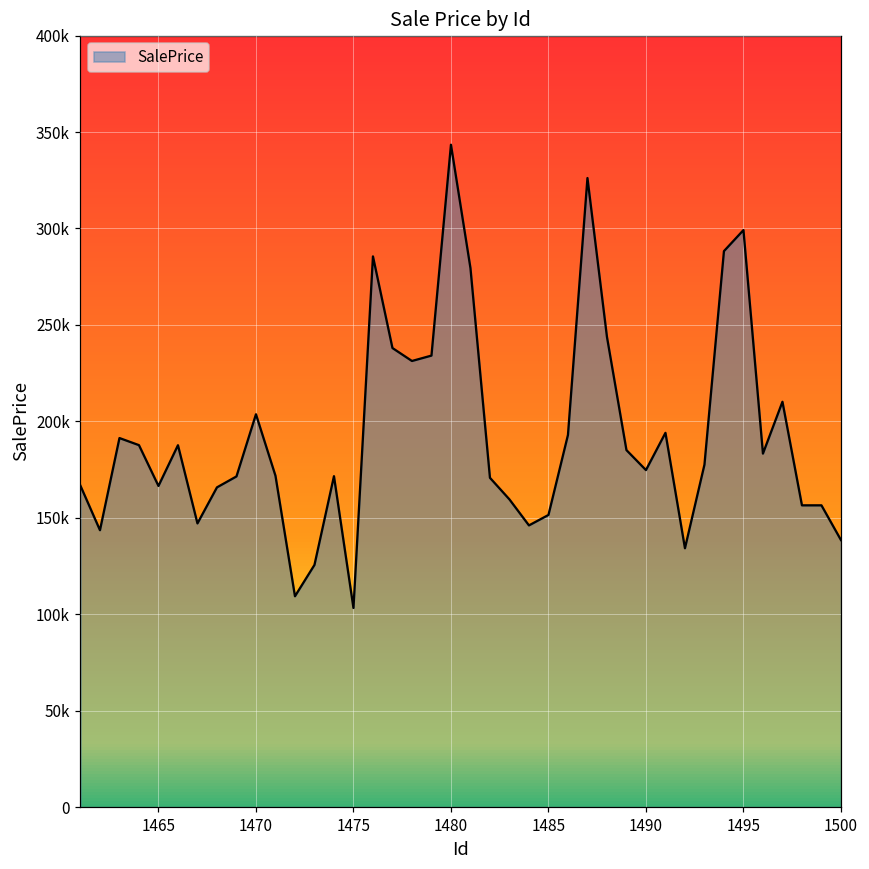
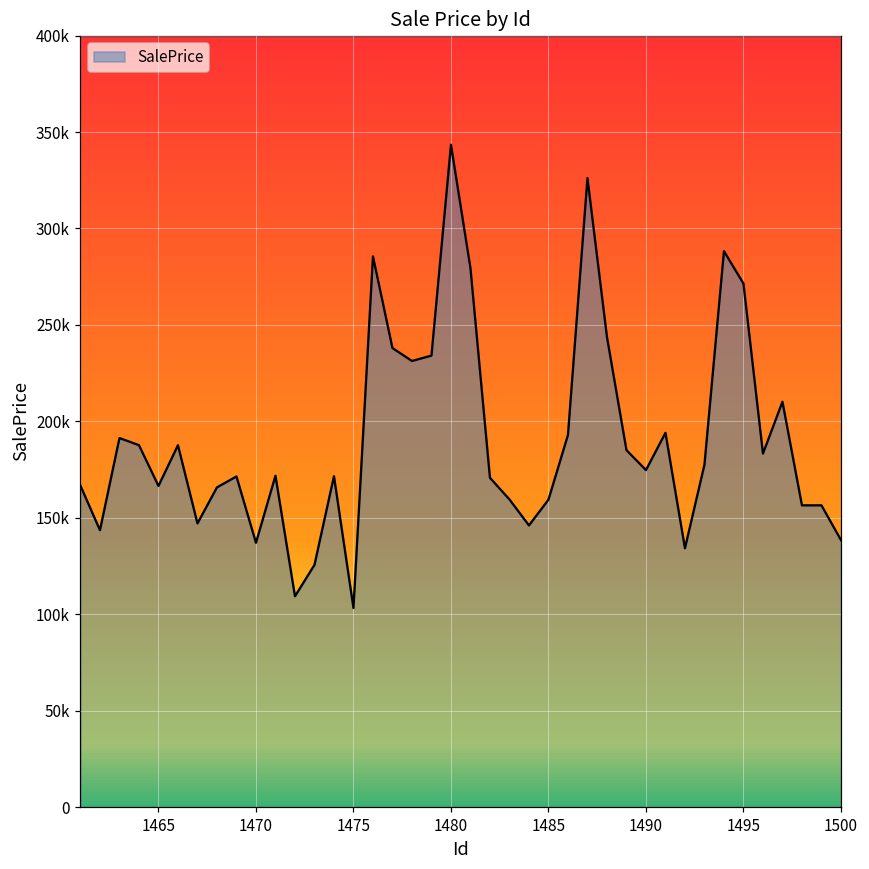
1470: 204000 -> 137000
1485: 151000 -> 159000
1495: 299000 -> 271000
